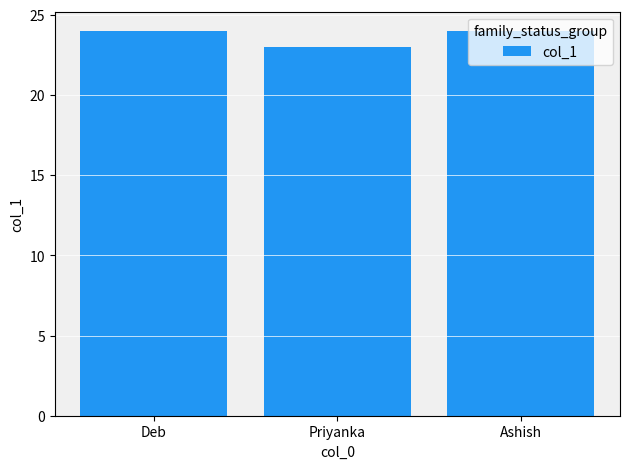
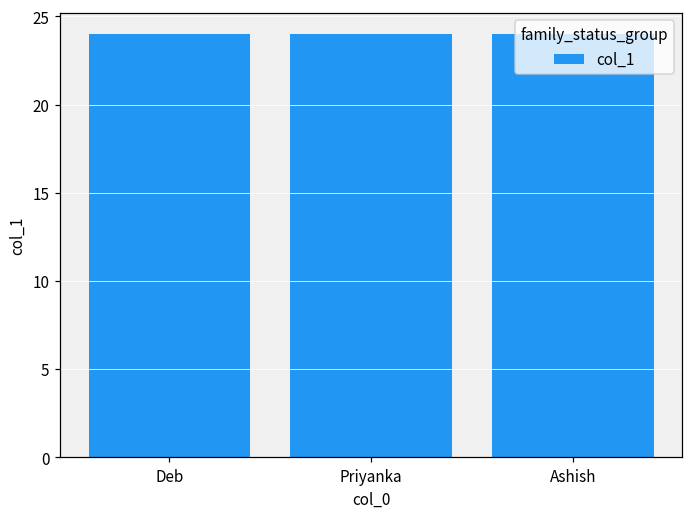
Priyanka: 23 -> 24
